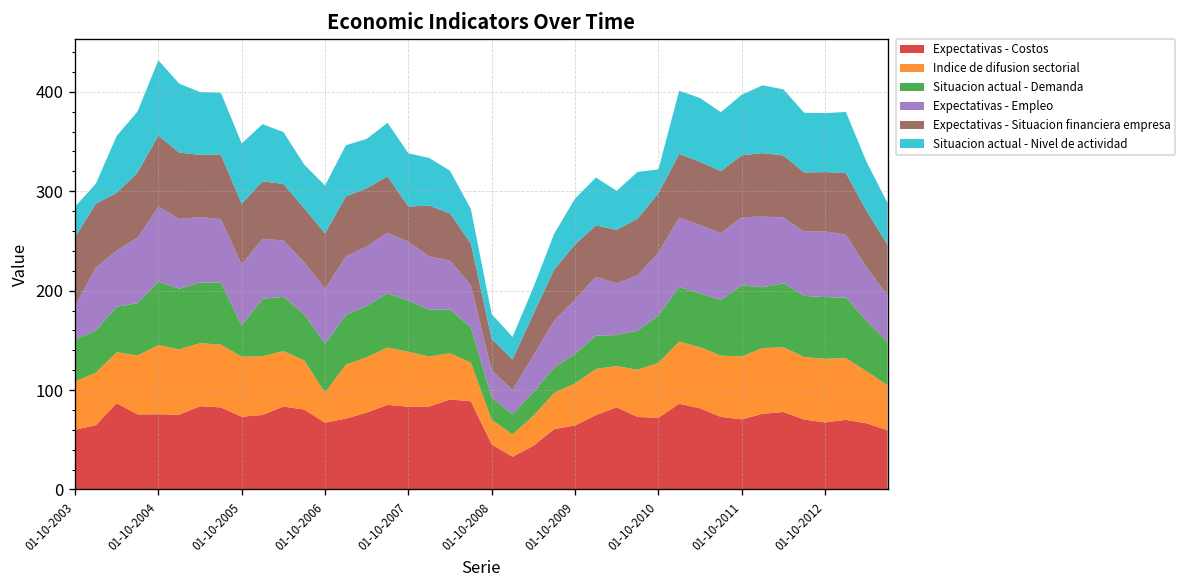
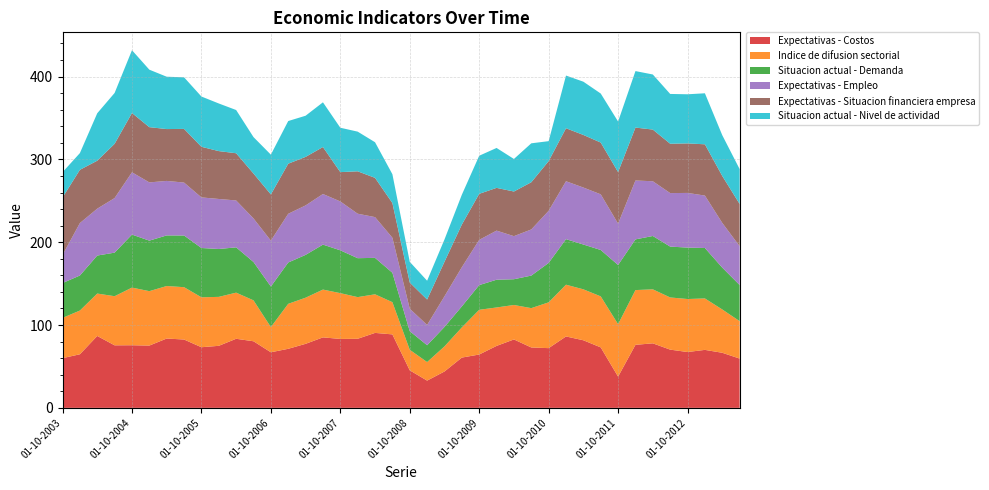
Situacion actual - Demanda, 01-10-2005: 30 -> 60
Indice de difusion sectorial, 01-10-2009: 40 -> 50
Expectativas - Costos, 01-10-2011: 70 -> 40
Expectativas - Empleo, 01-10-2011: 70 -> 50
